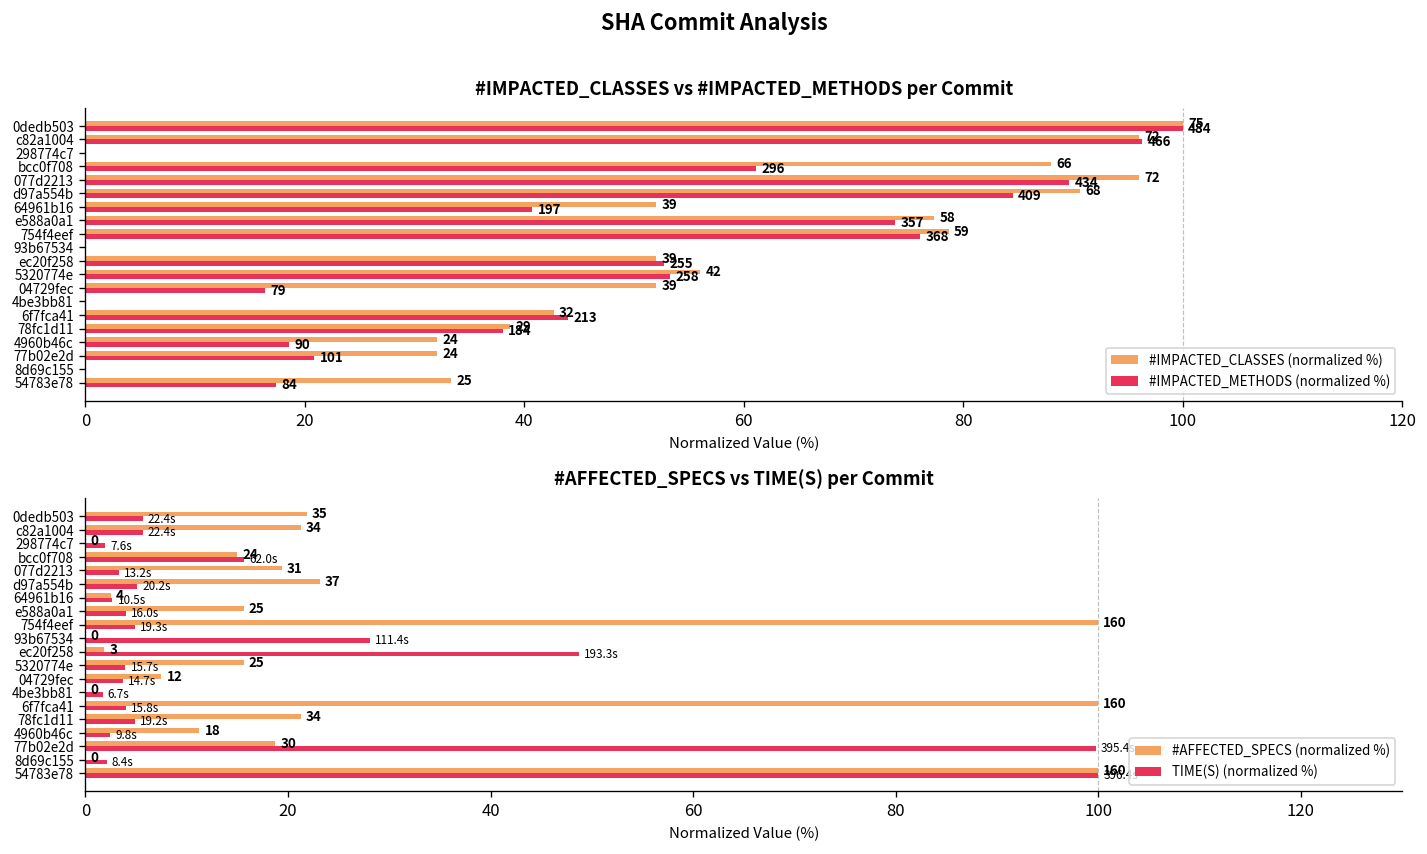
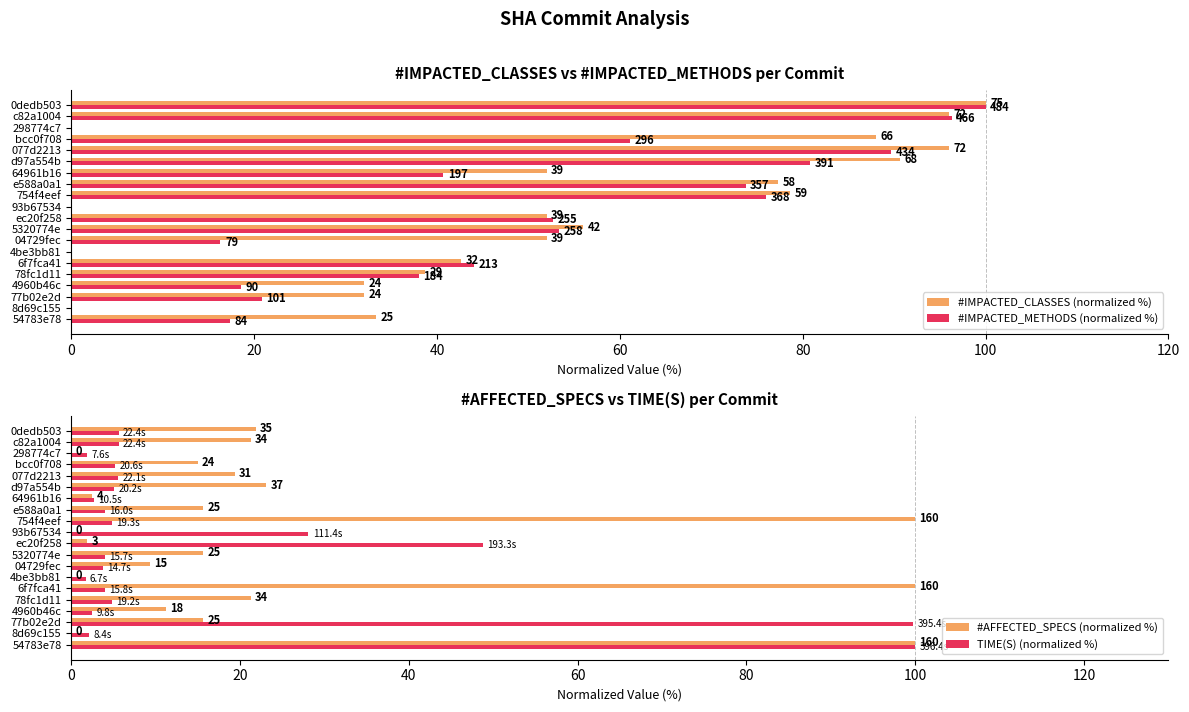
#IMPACTED_CLASSES vs #IMPACTED_METHODS per Commit, #IMPACTED_METHODS (normalized %), d97a554b: 409 -> 391
#AFFECTED_SPECS vs TIME(S) per Commit, TIME(S) (normalized %), bcc0f708: 62.0s -> 20.6s
#AFFECTED_SPECS vs TIME(S) per Commit, TIME(S) (normalized %), 077d2213: 13.2s -> 22.1s
#AFFECTED_SPECS vs TIME(S) per Commit, #AFFECTED_SPECS (normalized %), 04729fec: 12 -> 15
#AFFECTED_SPECS vs TIME(S) per Commit, #AFFECTED_SPECS (normalized %), 77b02e2d: 30 -> 25
